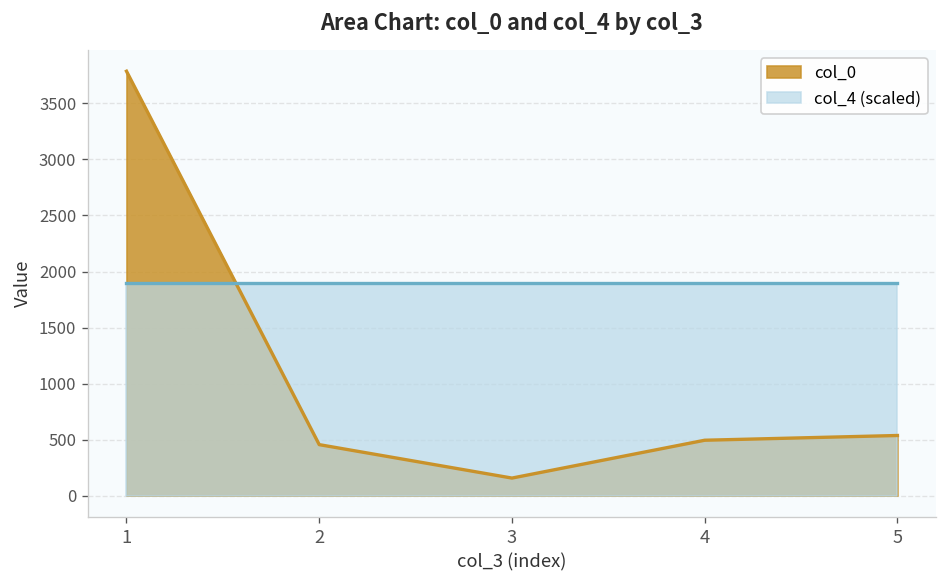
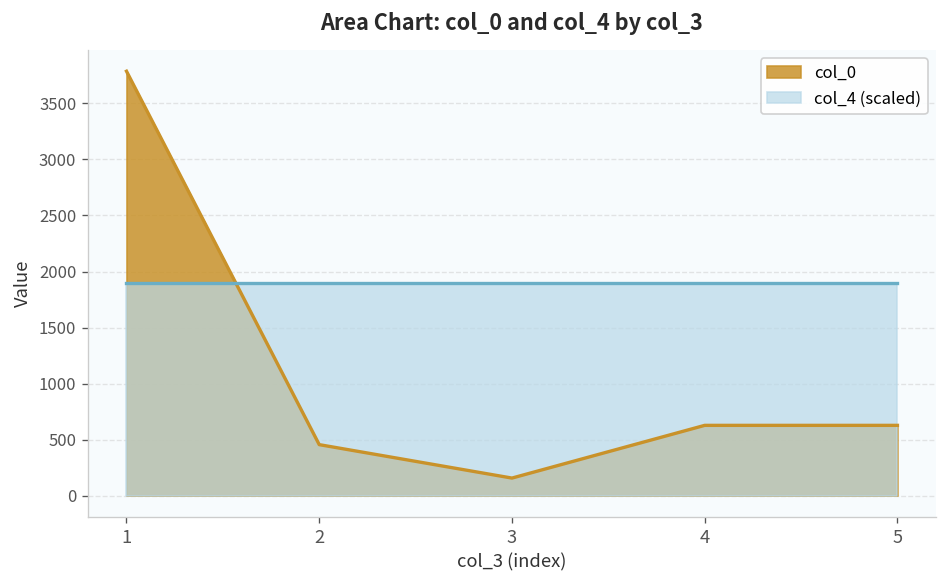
col_0, 4: 500 -> 600
col_0, 5: 500 -> 600
